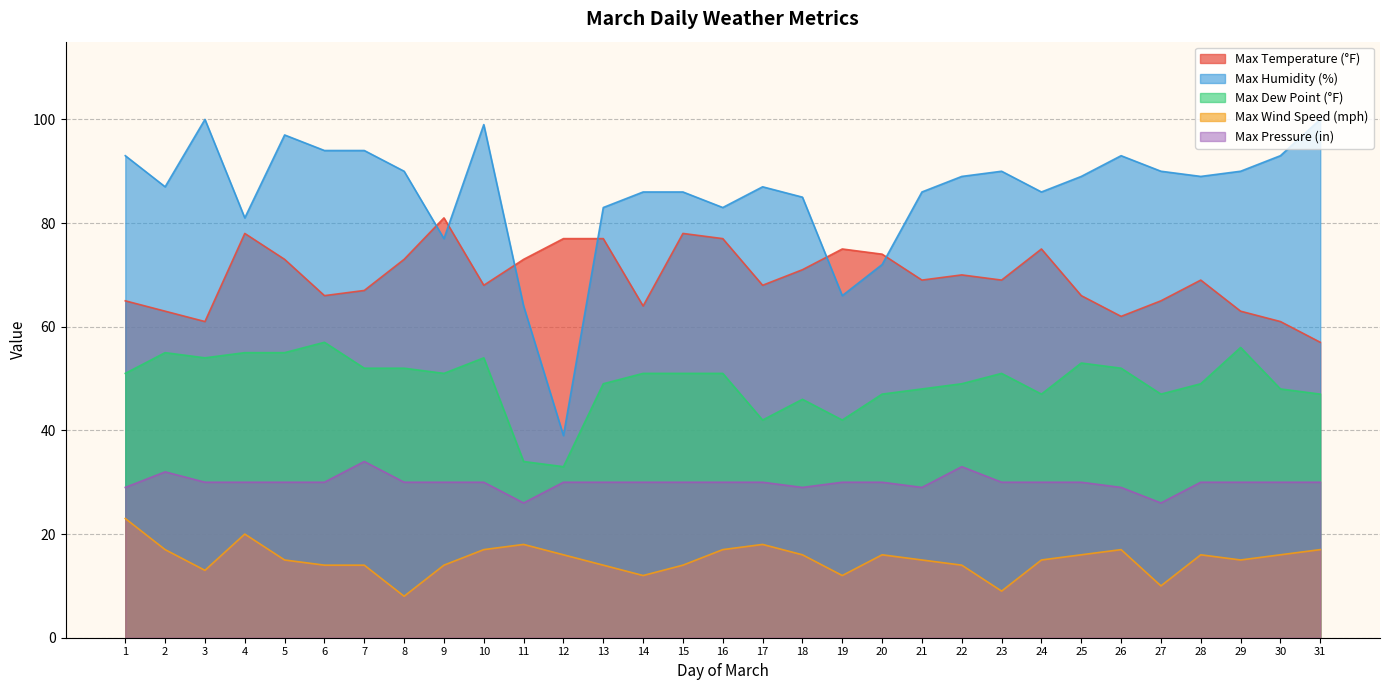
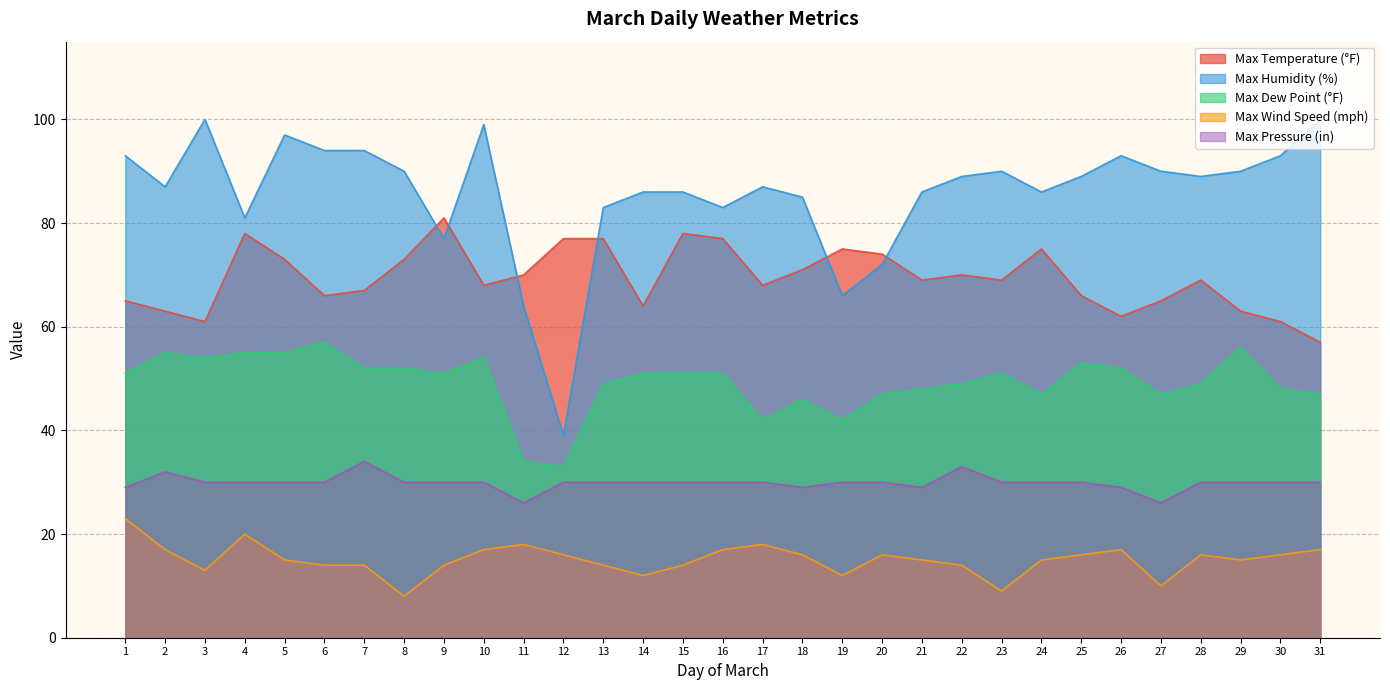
Max Temperature (°F), 11: 73 -> 70
